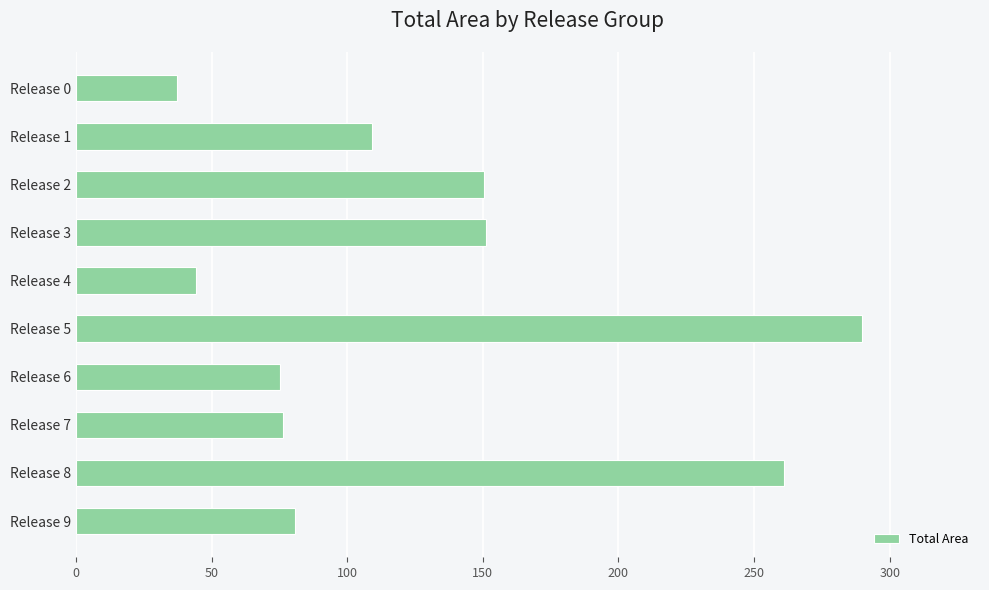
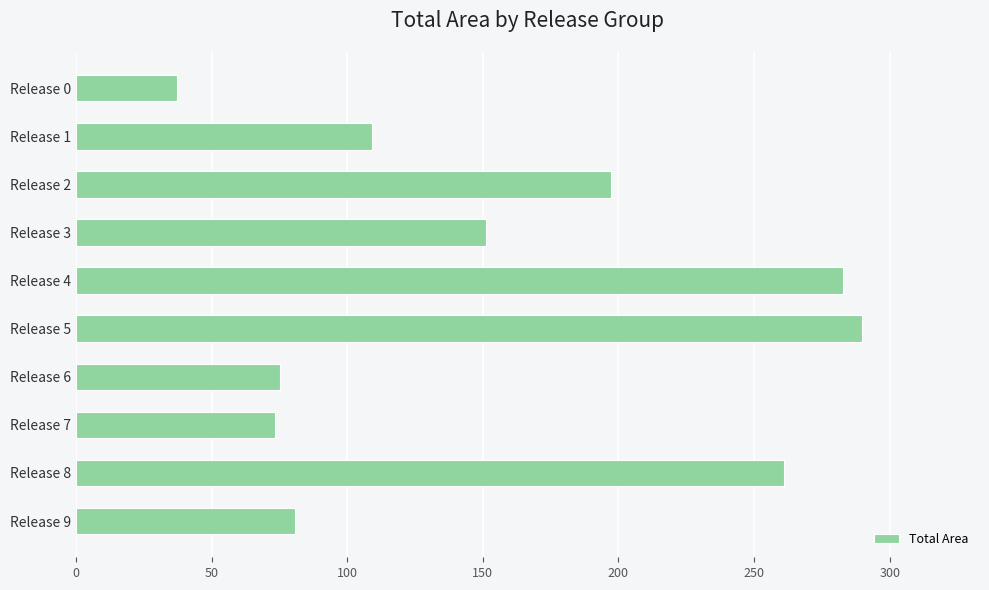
Release 2: 150 -> 197
Release 4: 44 -> 283
Release 7: 77 -> 73
